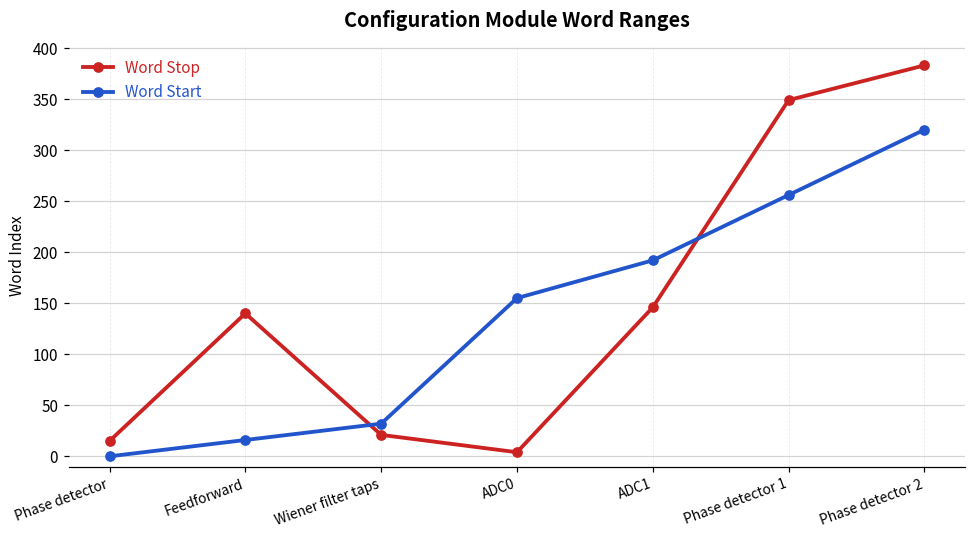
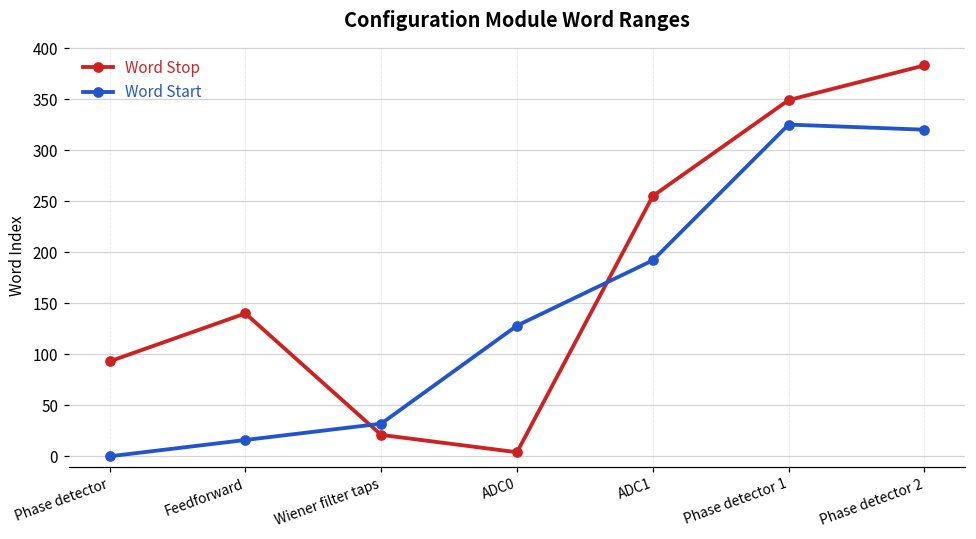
Word Stop, Phase detector: 20 -> 90
Word Start, ADC0: 160 -> 130
Word Stop, ADC1: 150 -> 260
Word Start, Phase detector 1: 260 -> 330
